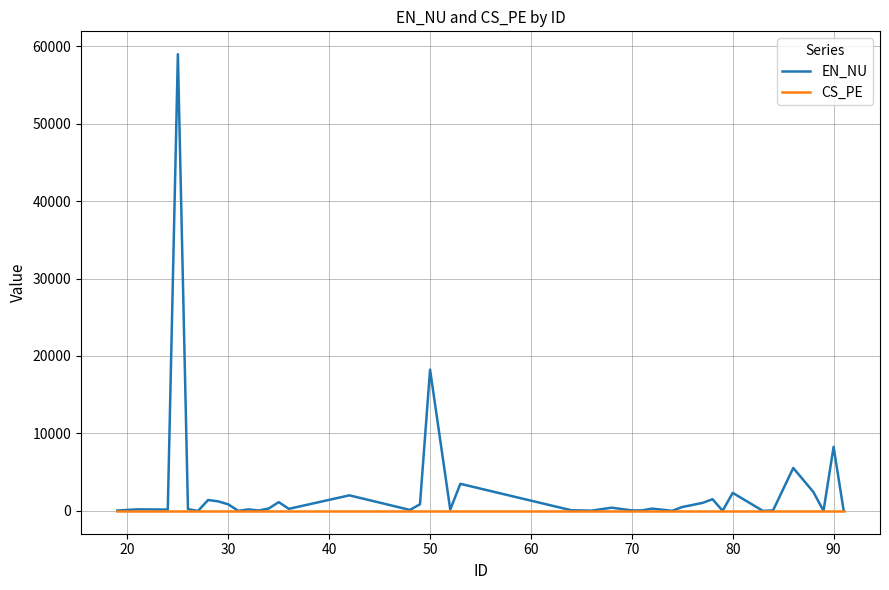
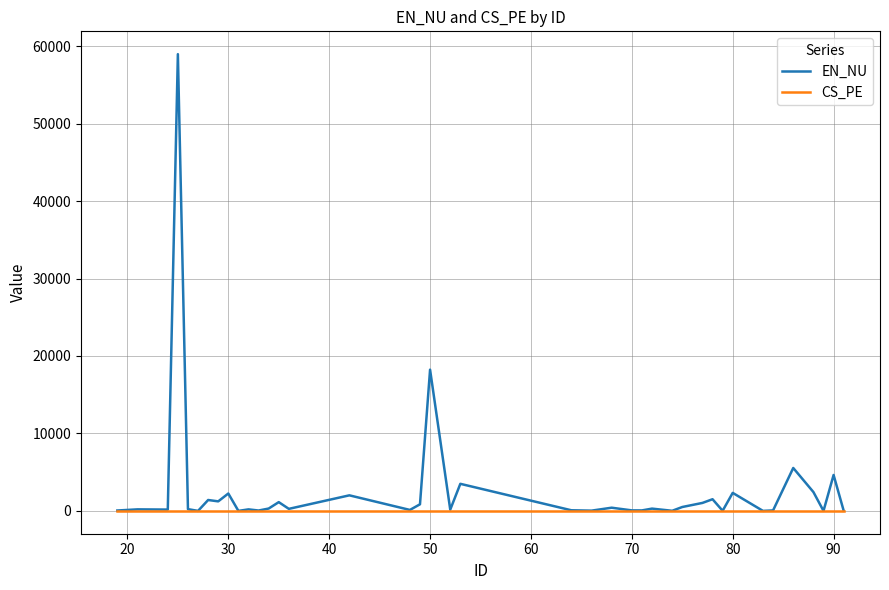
EN_NU, 30: 1000 -> 2000
EN_NU, 90: 8000 -> 5000
